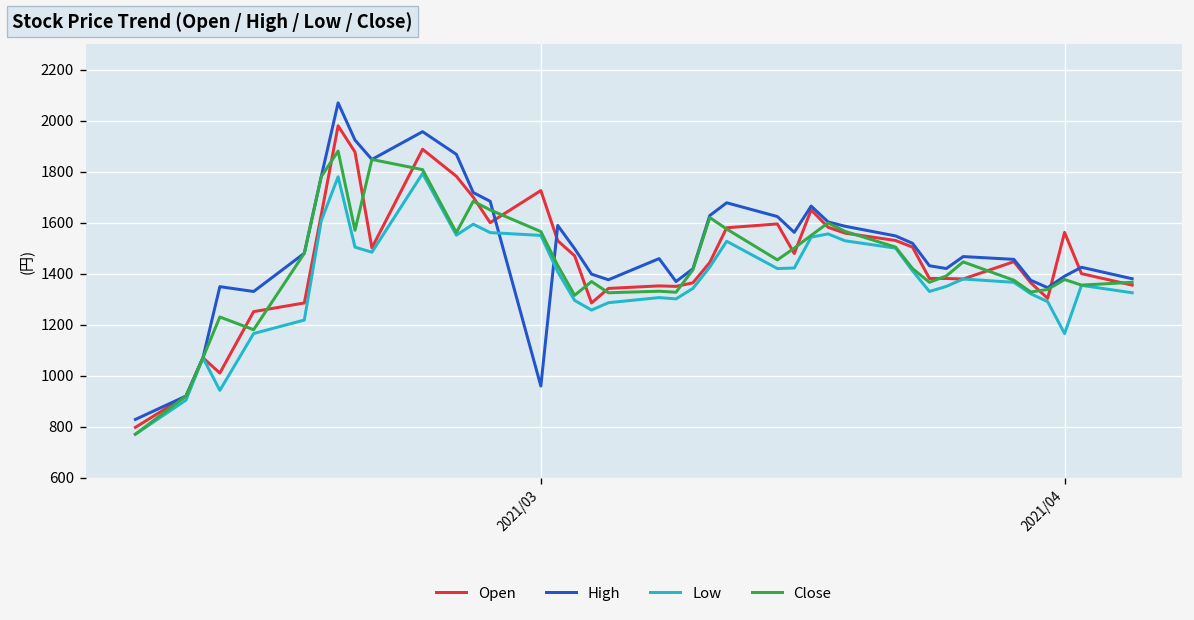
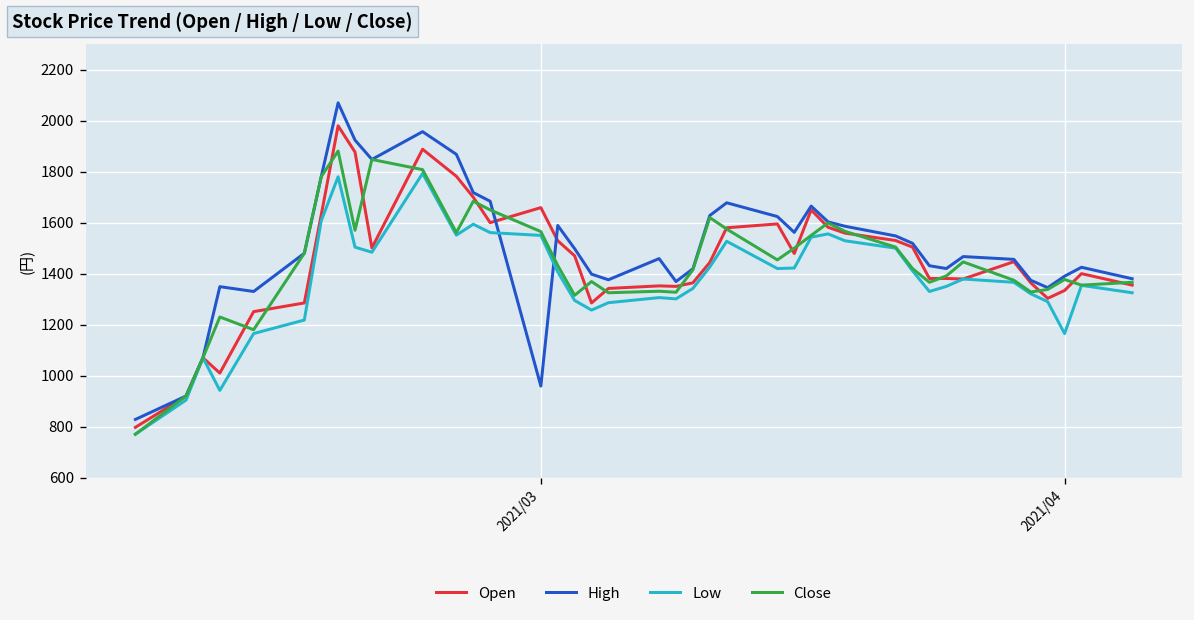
Open, 2021/03: 1730 -> 1660
Open, 2021/04: 1560 -> 1330
